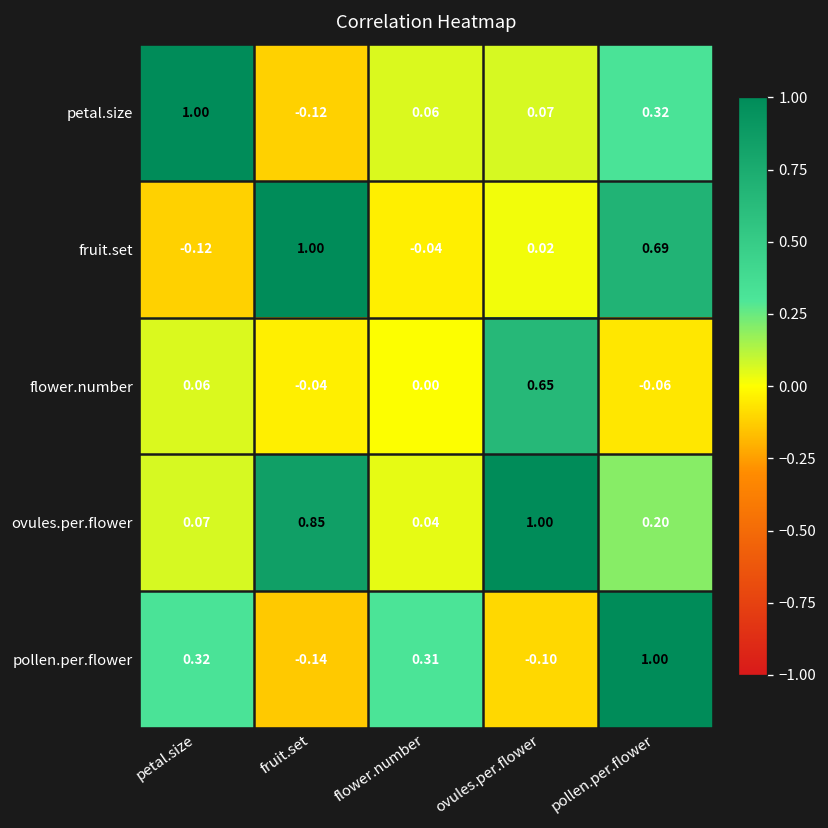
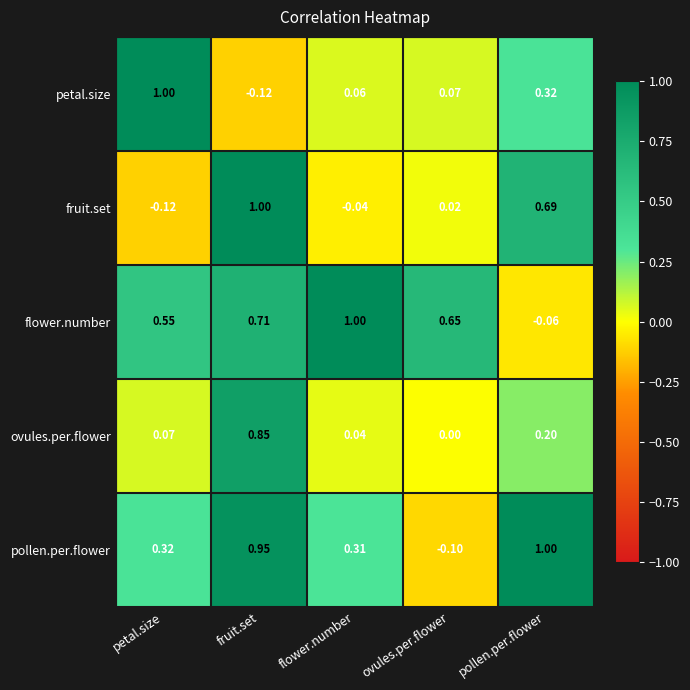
flower.number, petal.size: 0.06 -> 0.55
flower.number, fruit.set: -0.04 -> 0.71
flower.number, flower.number: 0.00 -> 1.00
ovules.per.flower, ovules.per.flower: 1.00 -> 0.00
pollen.per.flower, fruit.set: -0.14 -> 0.95
